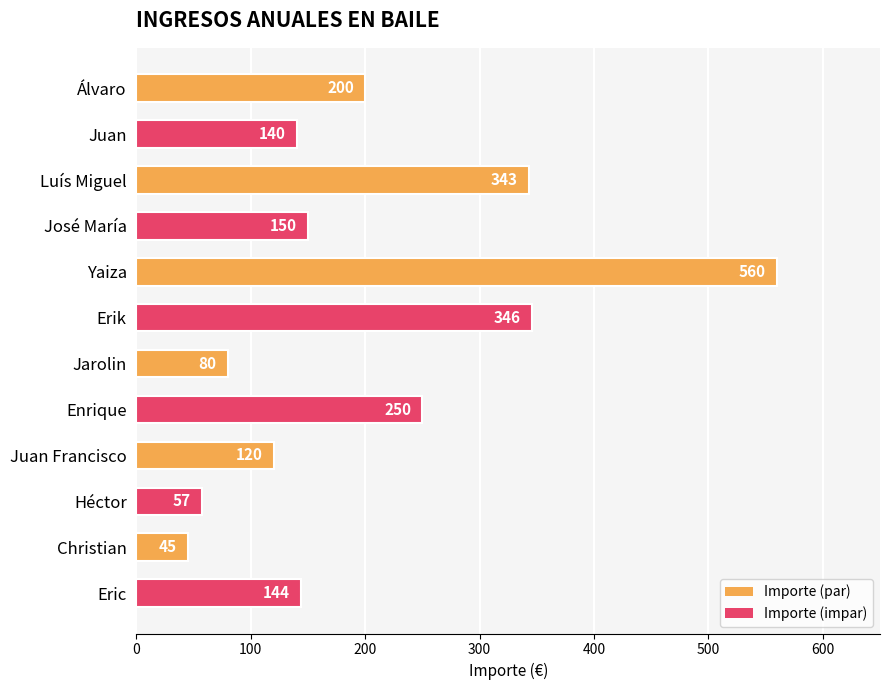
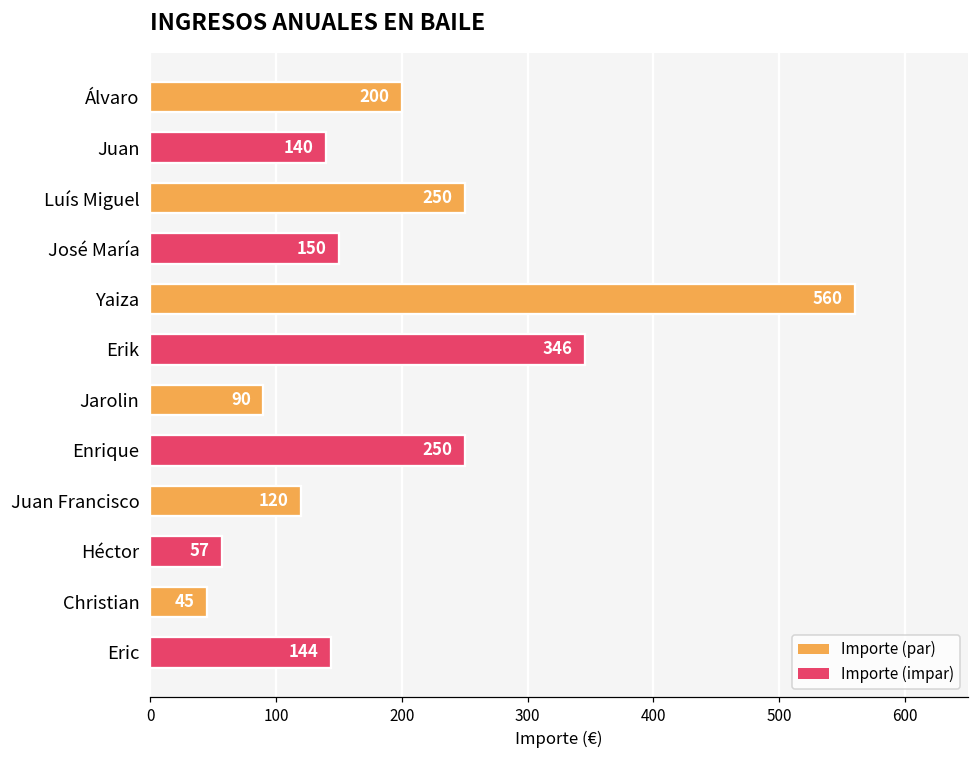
Luís Miguel: 343 -> 250
Jarolin: 80 -> 90
